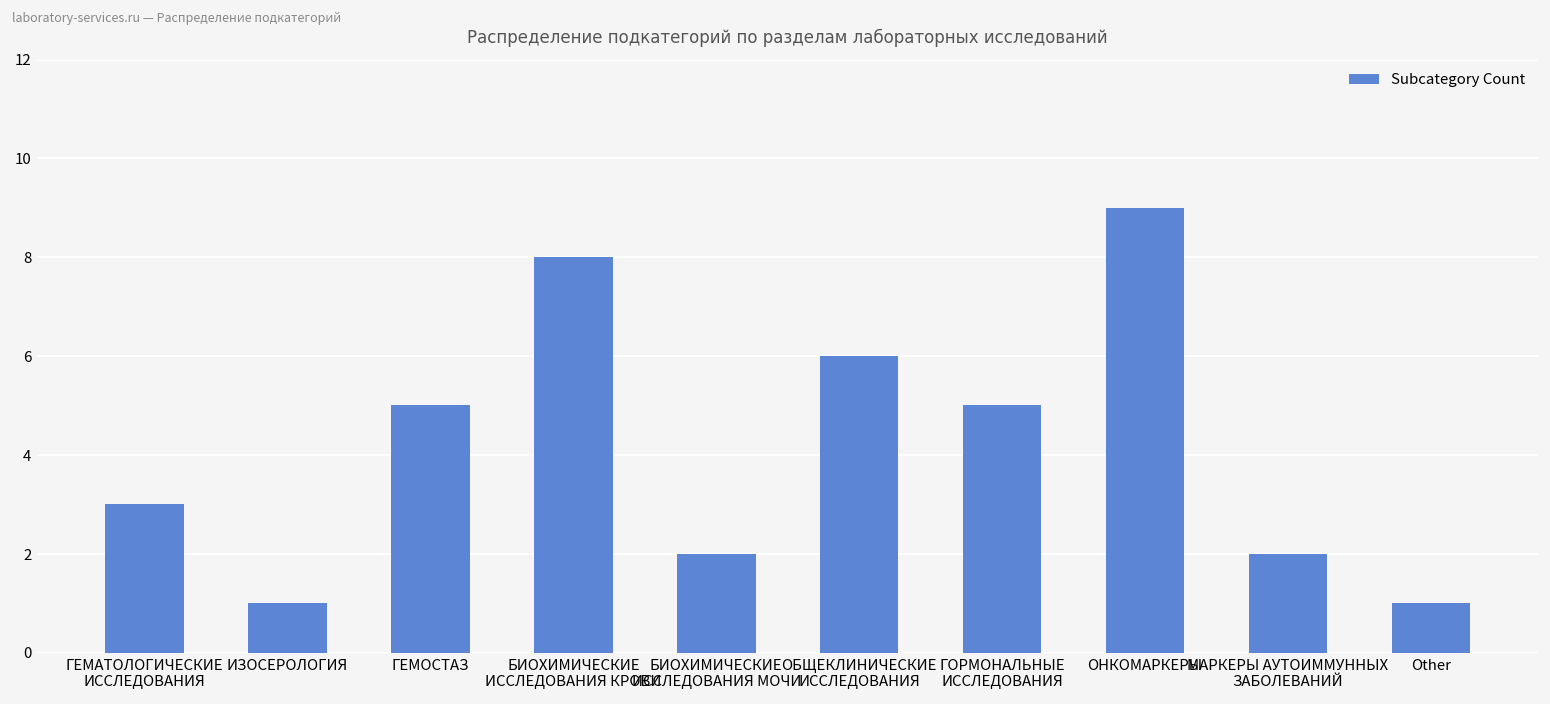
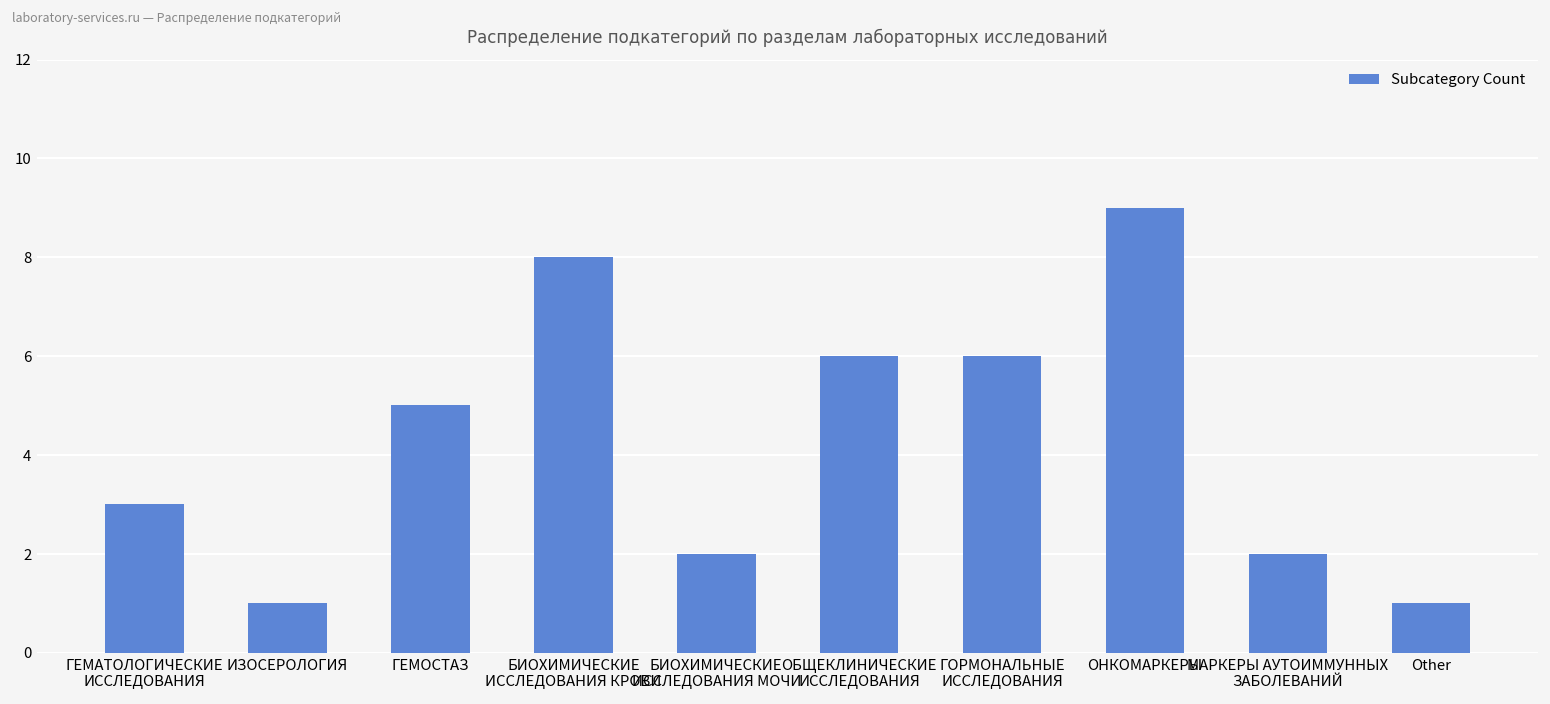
ГОРМОНАЛЬНЫЕ ИССЛЕДОВАНИЯ: 5 -> 6
